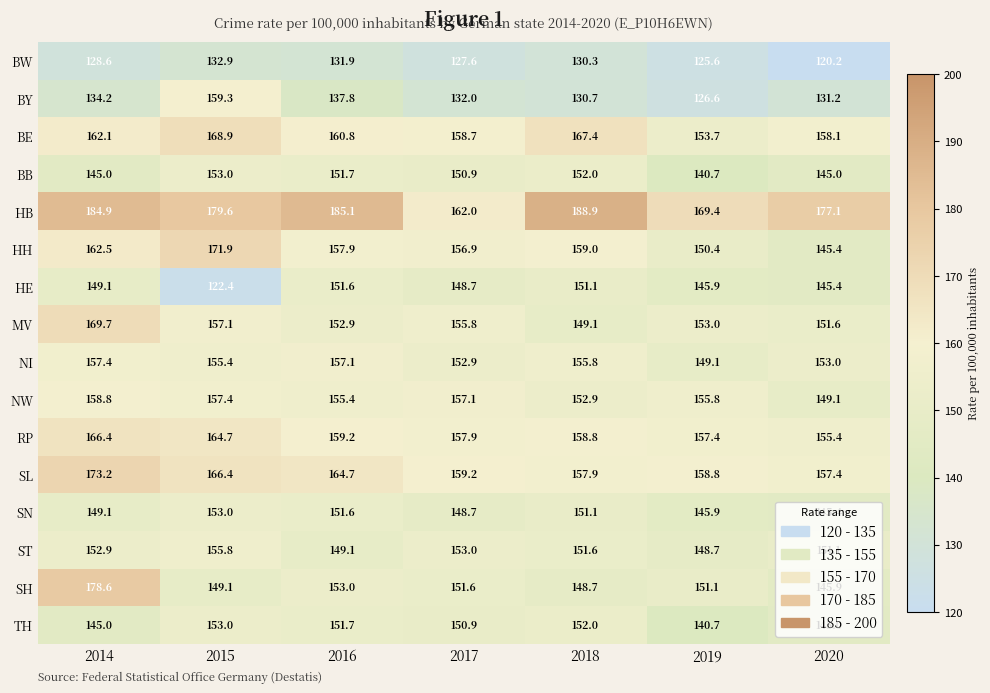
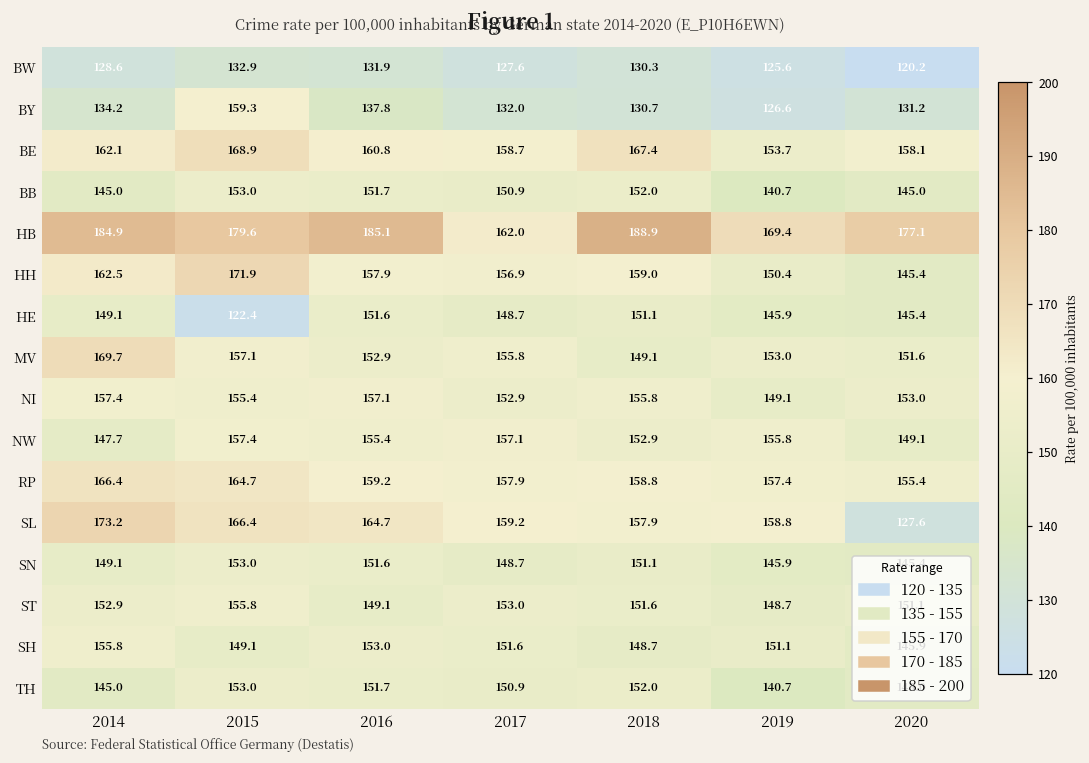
NW, 2014: 158.8 -> 147.7
SL, 2020: 157.4 -> 127.6
SH, 2014: 178.6 -> 155.8
